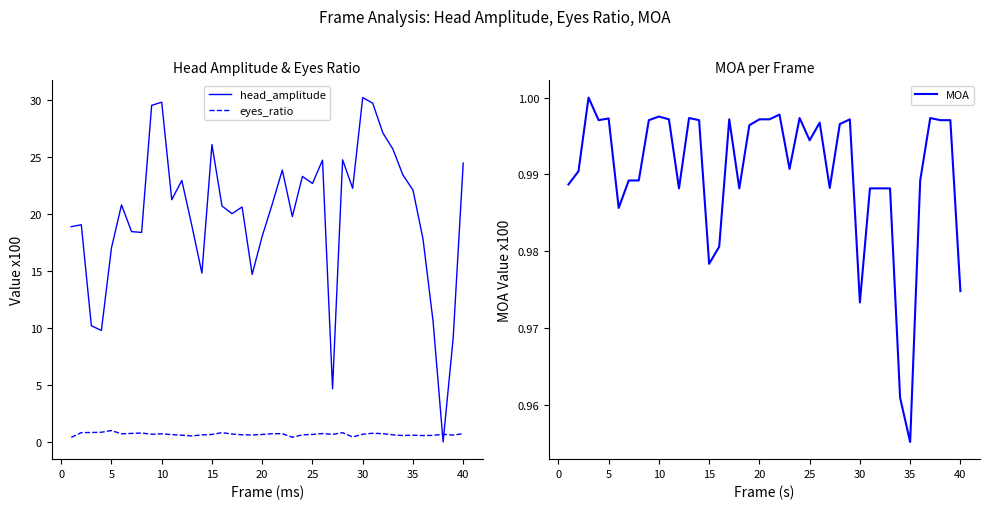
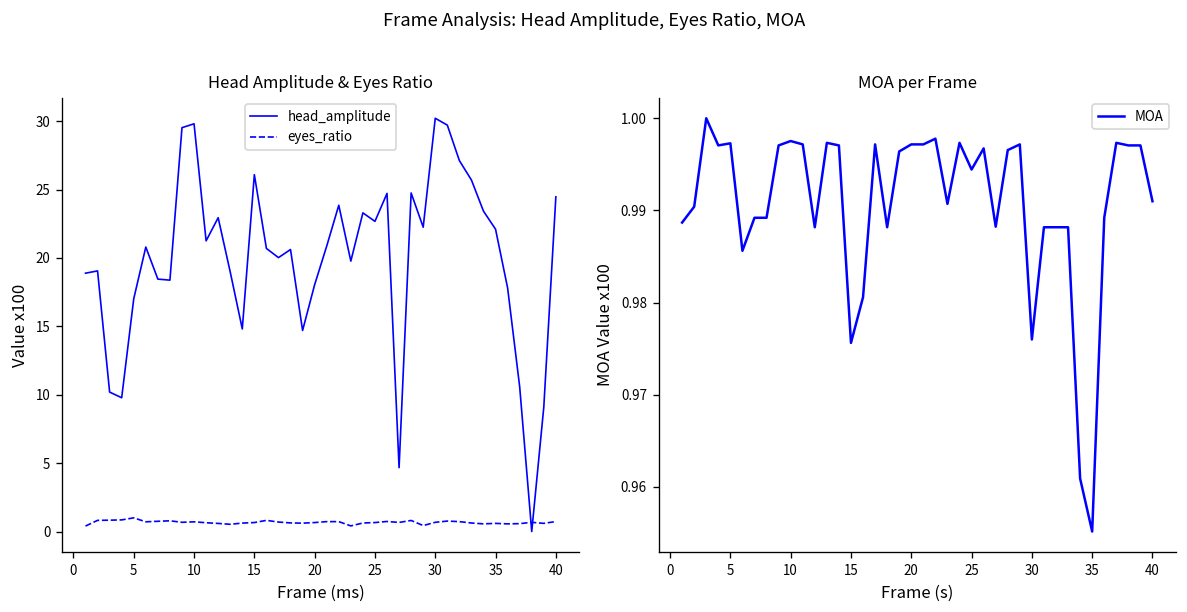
MOA per Frame, 15: 0.978 -> 0.976
MOA per Frame, 30: 0.973 -> 0.976
MOA per Frame, 40: 0.975 -> 0.991
